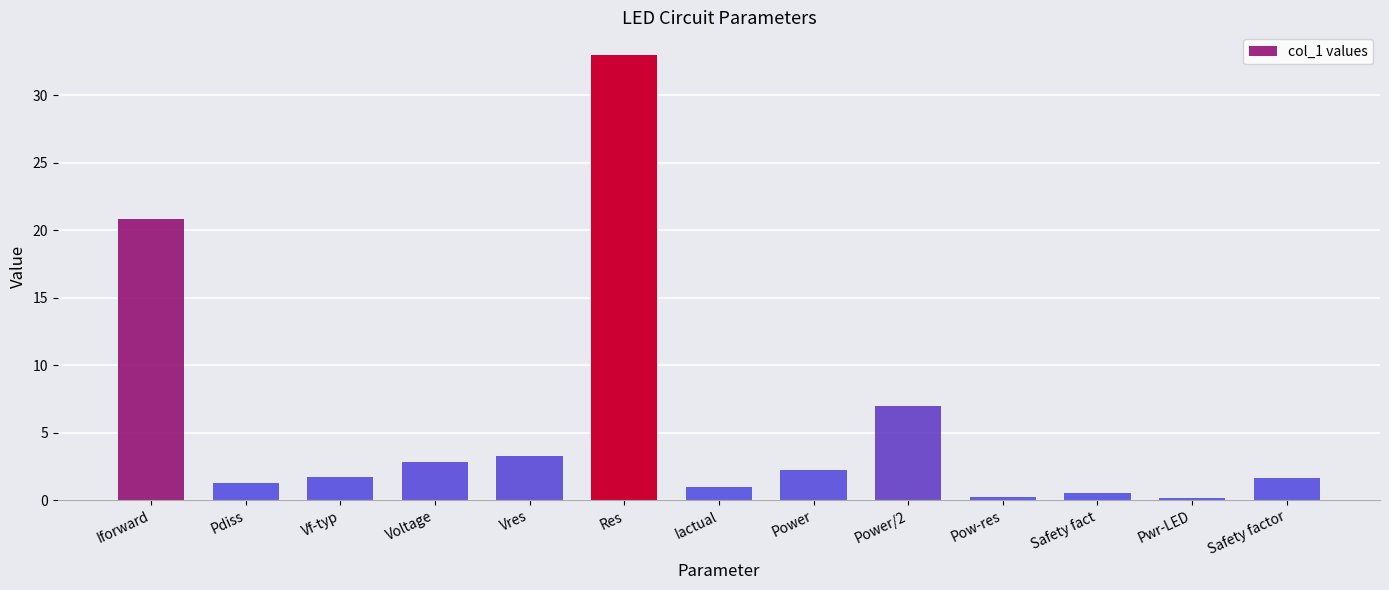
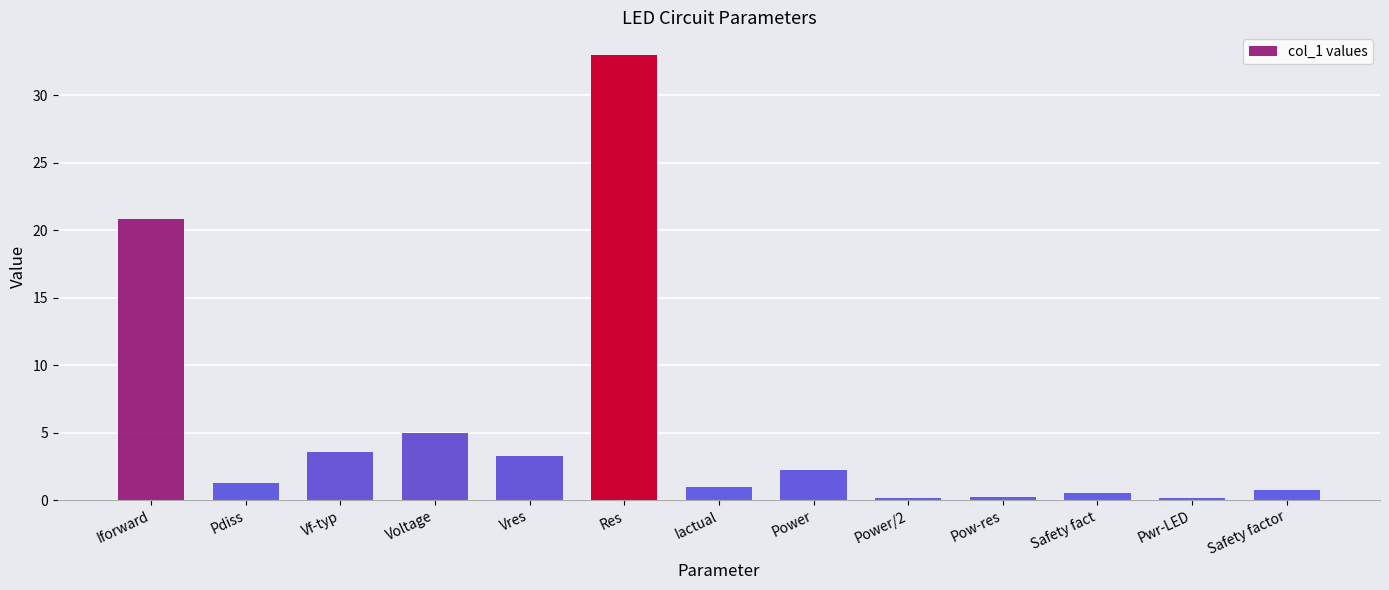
Vf-typ: 1.7 -> 3.6
Voltage: 2.8 -> 5.0
Power/2: 7.0 -> 0.1
Safety factor: 1.6 -> 0.7
